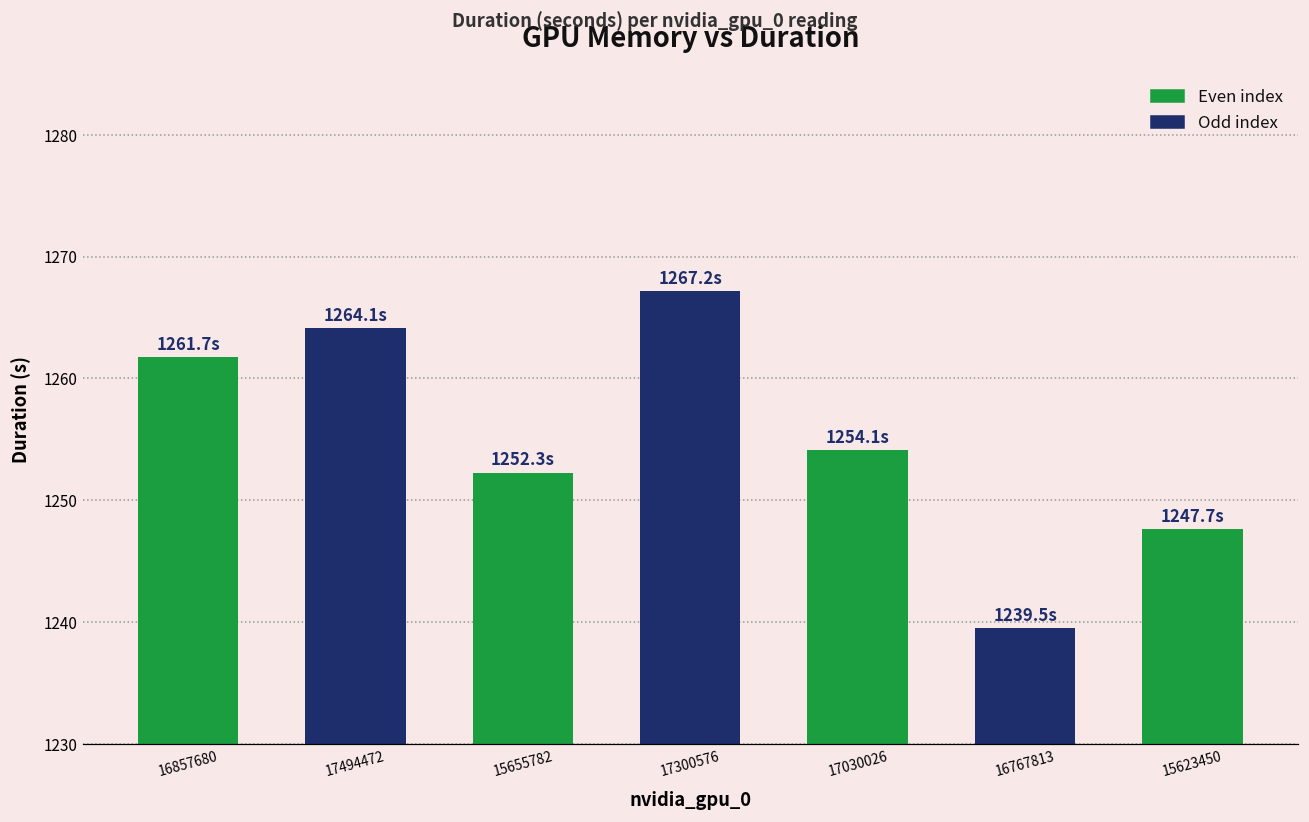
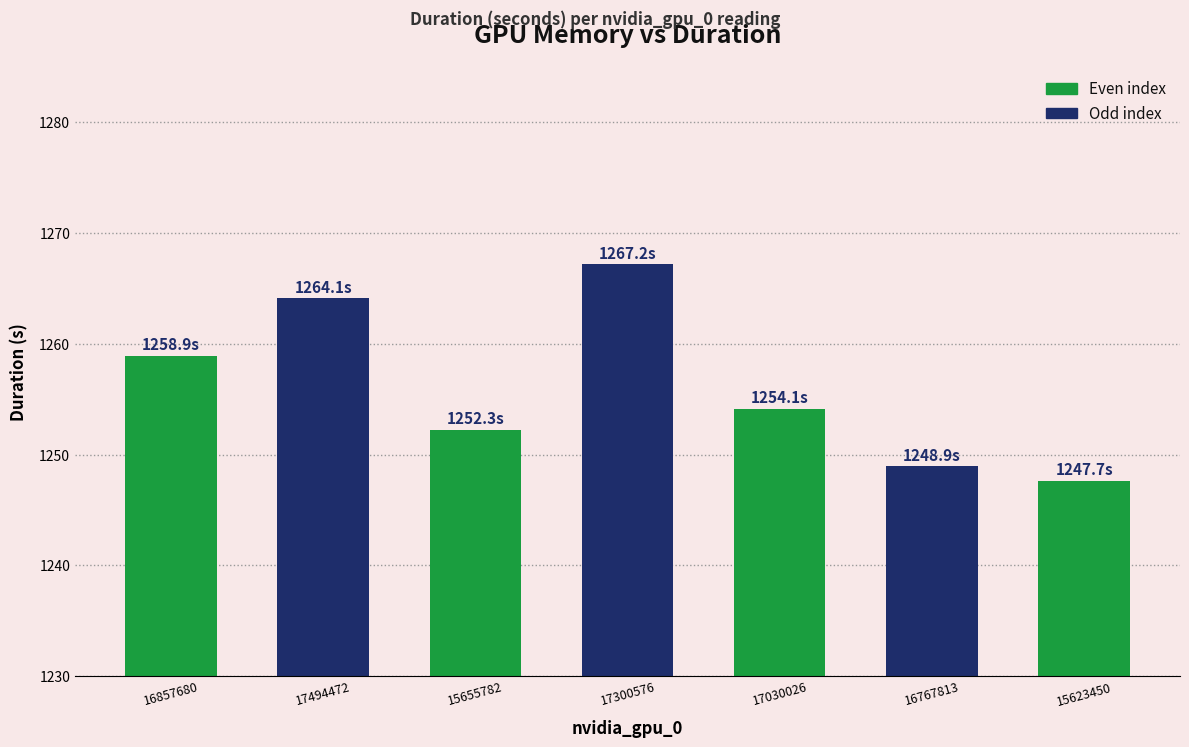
16857680: 1261.7s -> 1258.9s
16767813: 1239.5s -> 1248.9s
